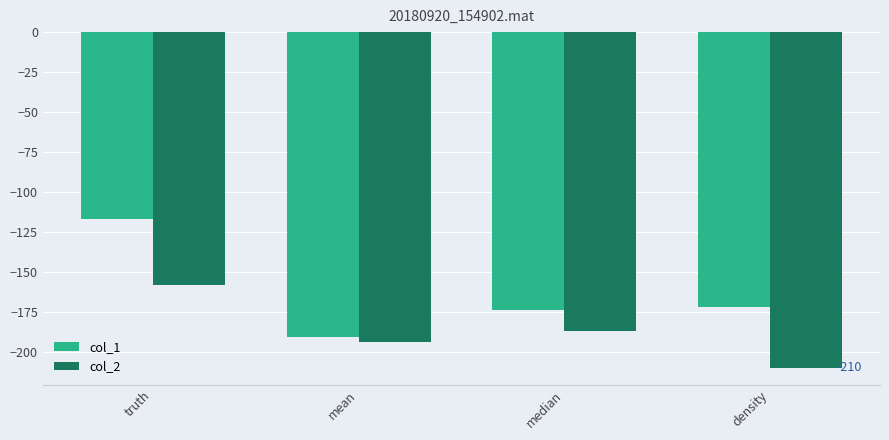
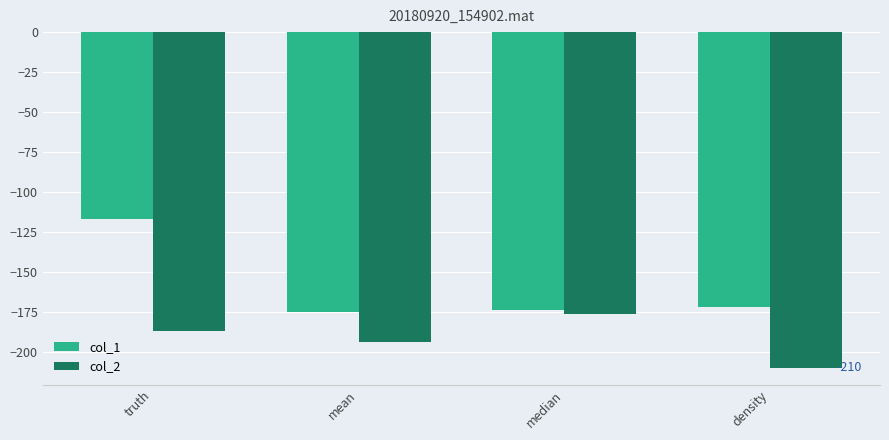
col_2, truth: -158 -> -187
col_1, mean: -191 -> -175
col_2, median: -187 -> -176
